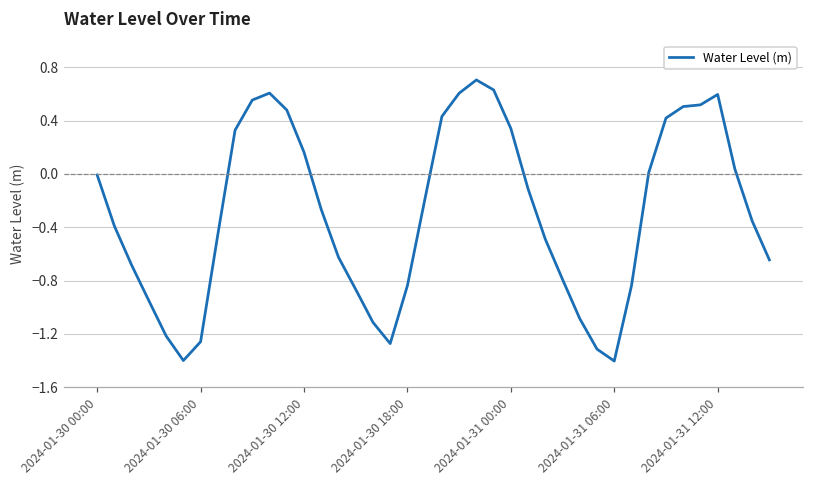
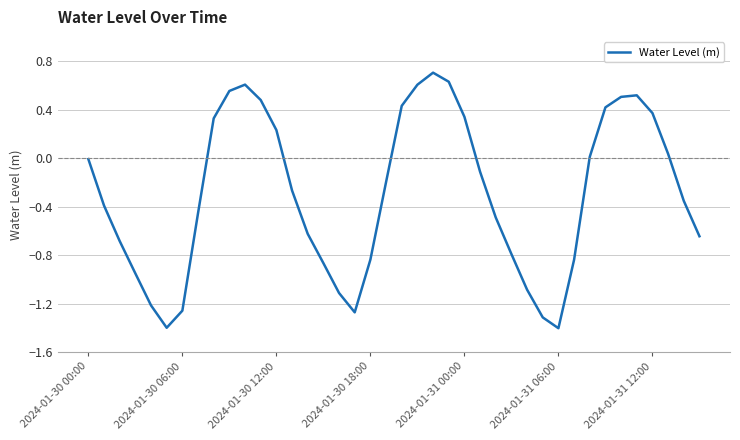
2024-01-30 12:00: 0.16 -> 0.23
2024-01-31 12:00: 0.60 -> 0.37
